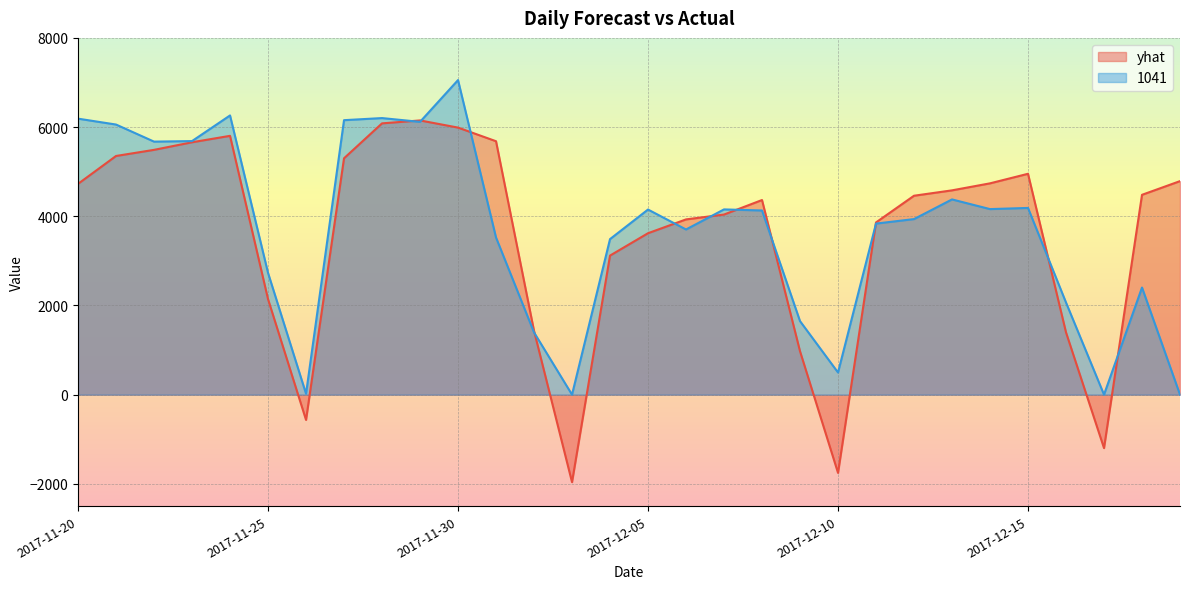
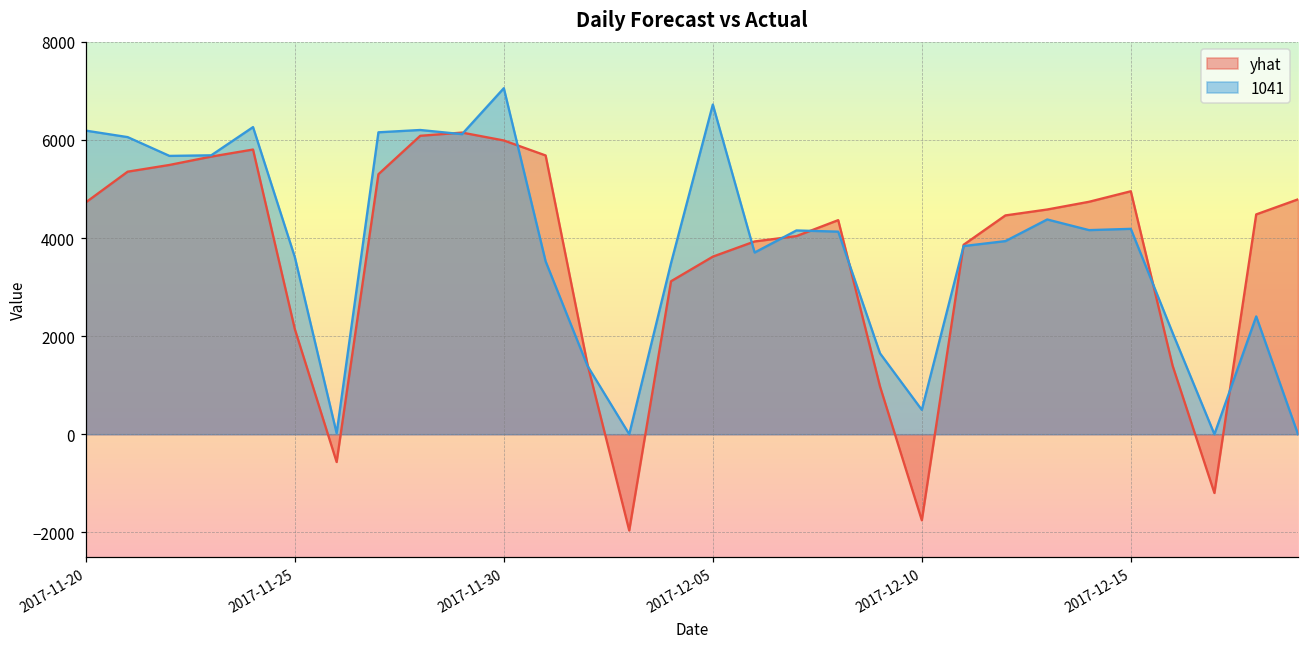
1041, 2017-11-25: 2700 -> 3600
1041, 2017-12-05: 4200 -> 6700
